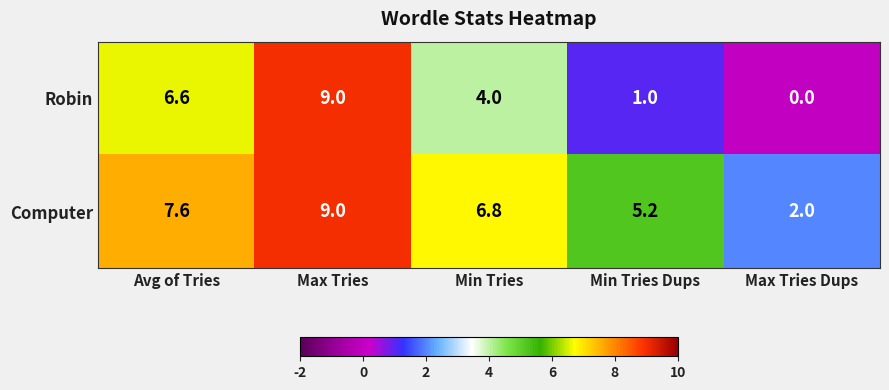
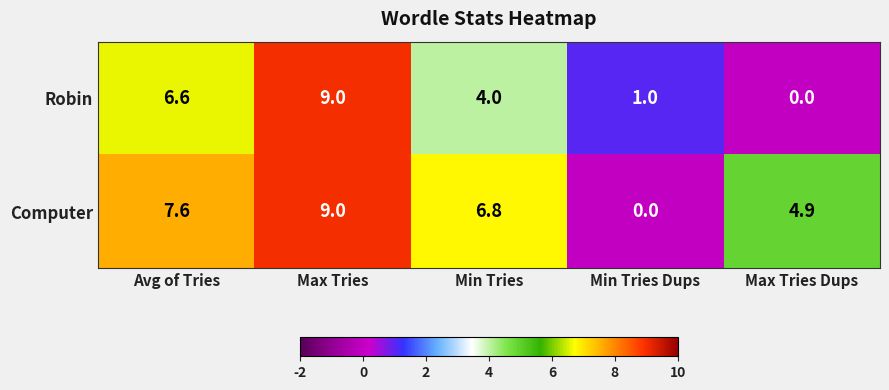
Computer, Min Tries Dups: 5.2 -> 0.0
Computer, Max Tries Dups: 2.0 -> 4.9
